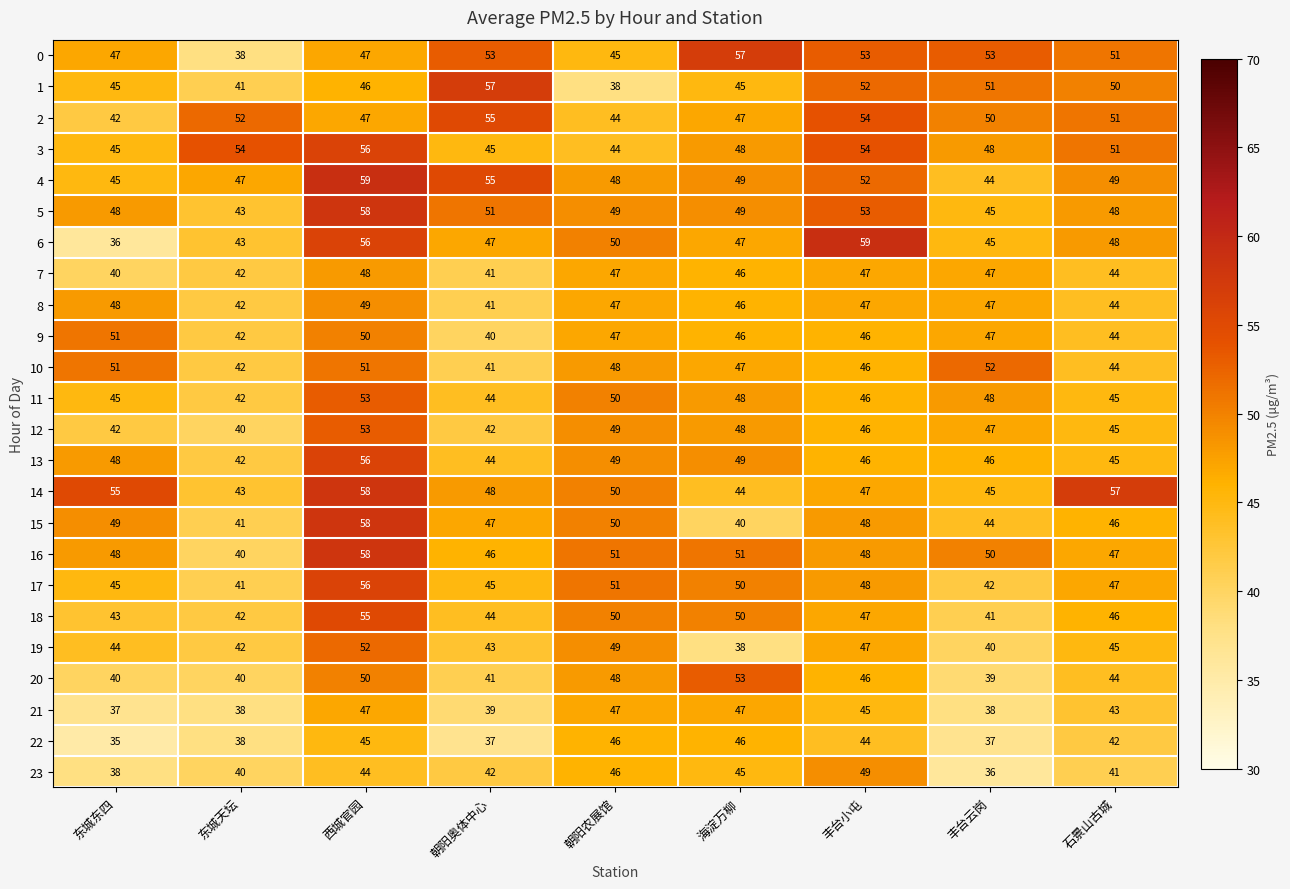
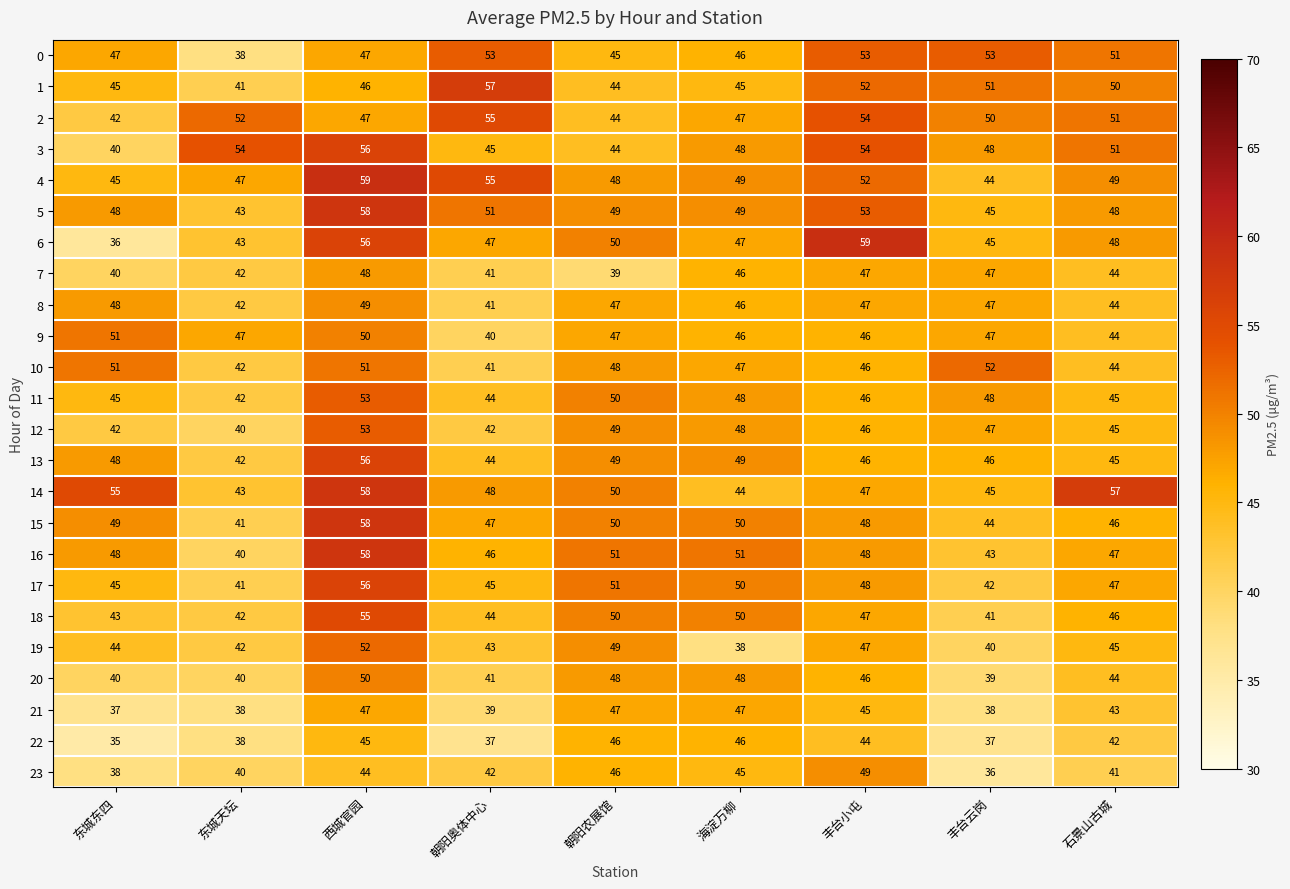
0, 海淀万柳: 57 -> 46
1, 朝阳农展馆: 38 -> 44
3, 东城东四: 45 -> 40
7, 朝阳农展馆: 47 -> 39
9, 东城天坛: 42 -> 47
15, 海淀万柳: 40 -> 50
16, 丰台云岗: 50 -> 43
20, 海淀万柳: 53 -> 48
